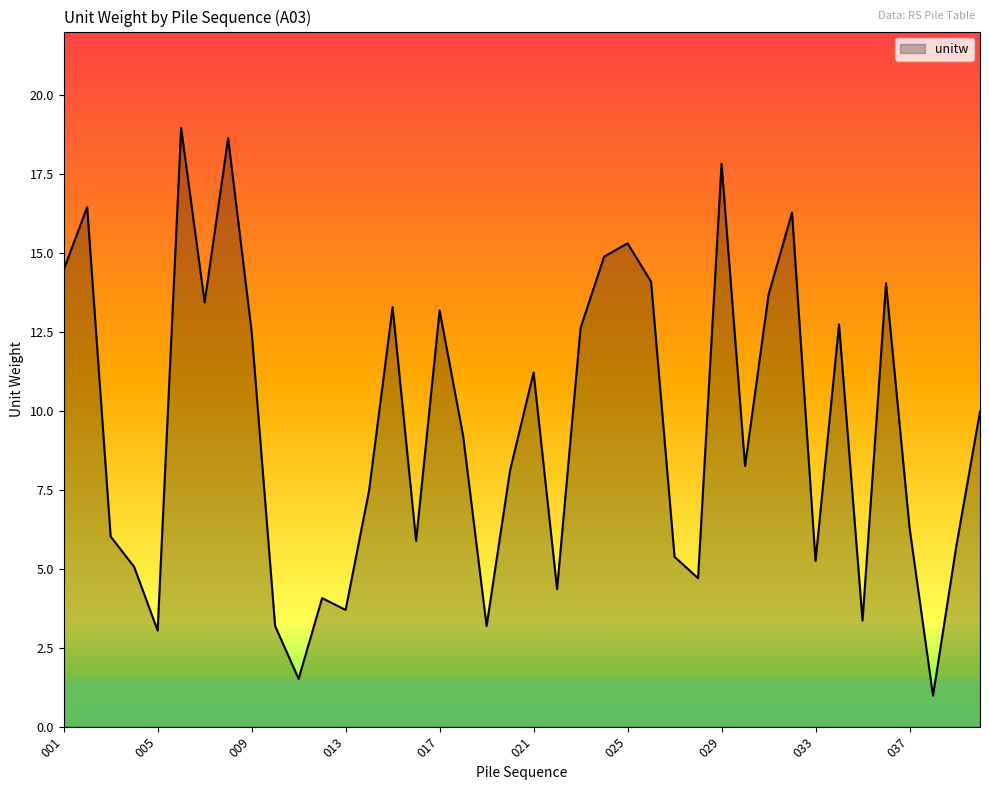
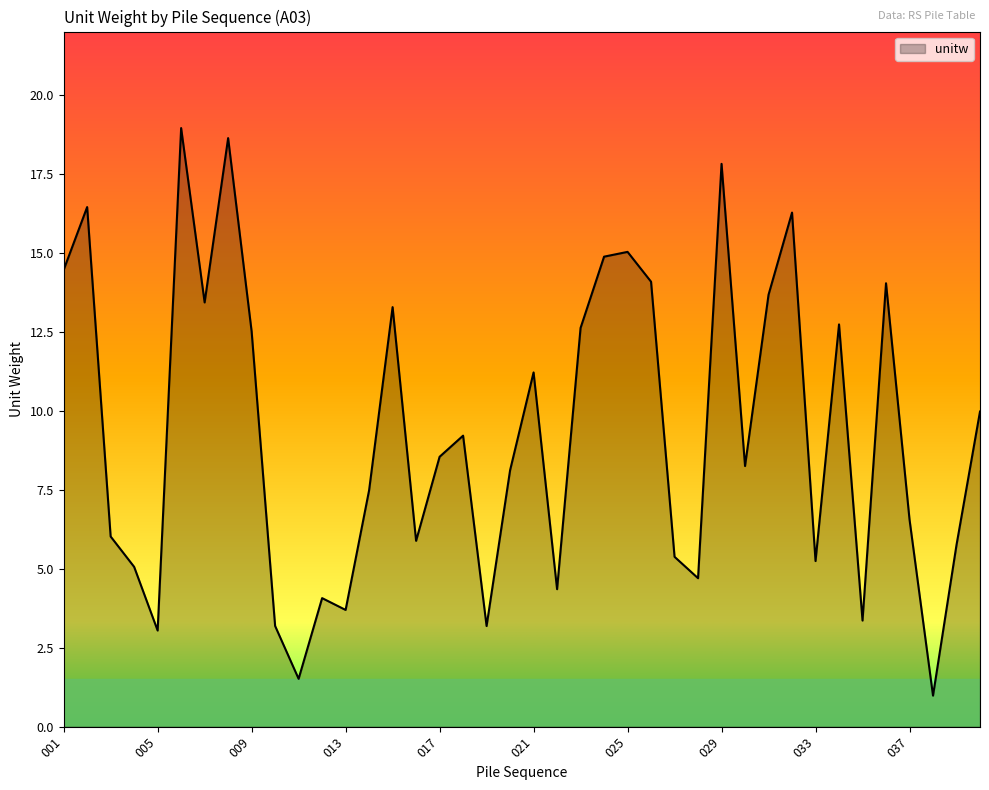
017: 13.2 -> 8.5
025: 15.3 -> 15.0
037: 6.3 -> 6.6
